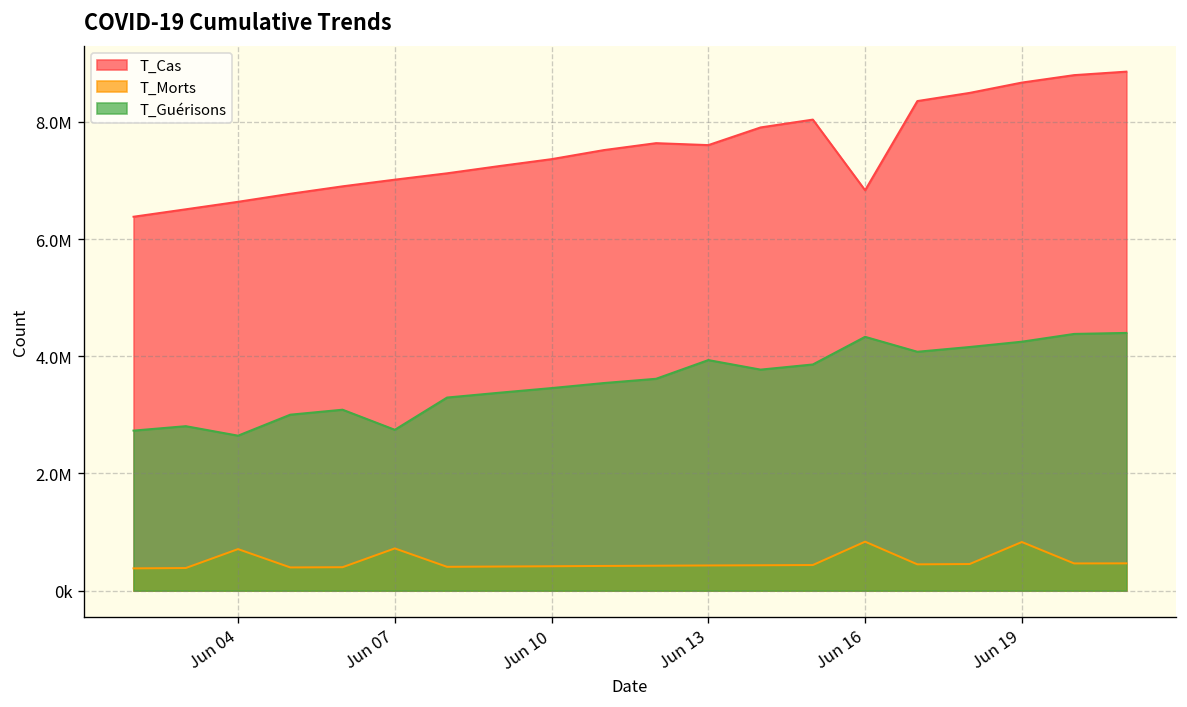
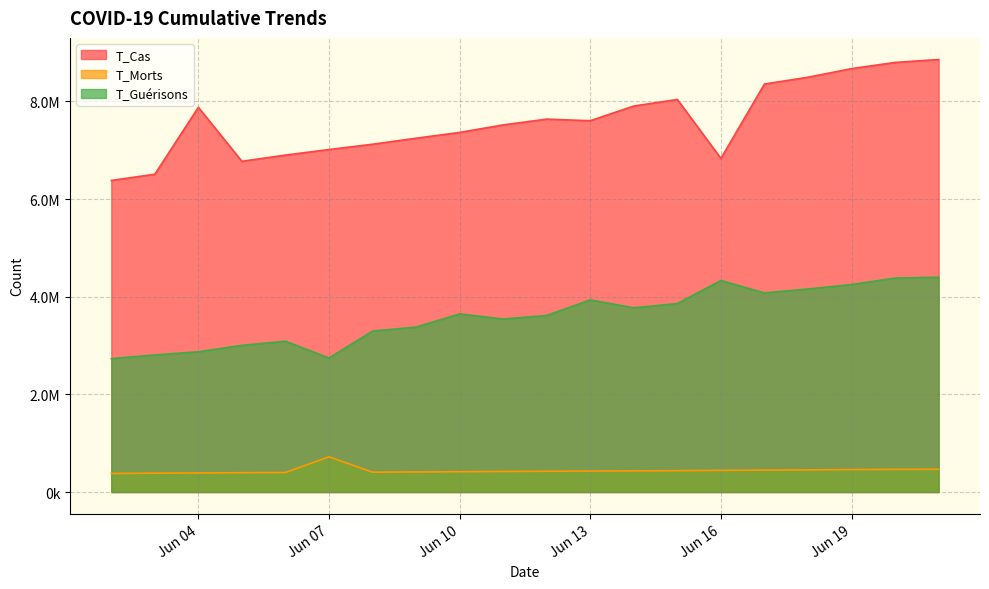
T_Cas, Jun 04: 6600000 -> 7900000
T_Morts, Jun 04: 700000 -> 400000
T_Guérisons, Jun 04: 2600000 -> 2900000
T_Guérisons, Jun 10: 3500000 -> 3600000
T_Morts, Jun 16: 800000 -> 400000
T_Morts, Jun 19: 800000 -> 500000
